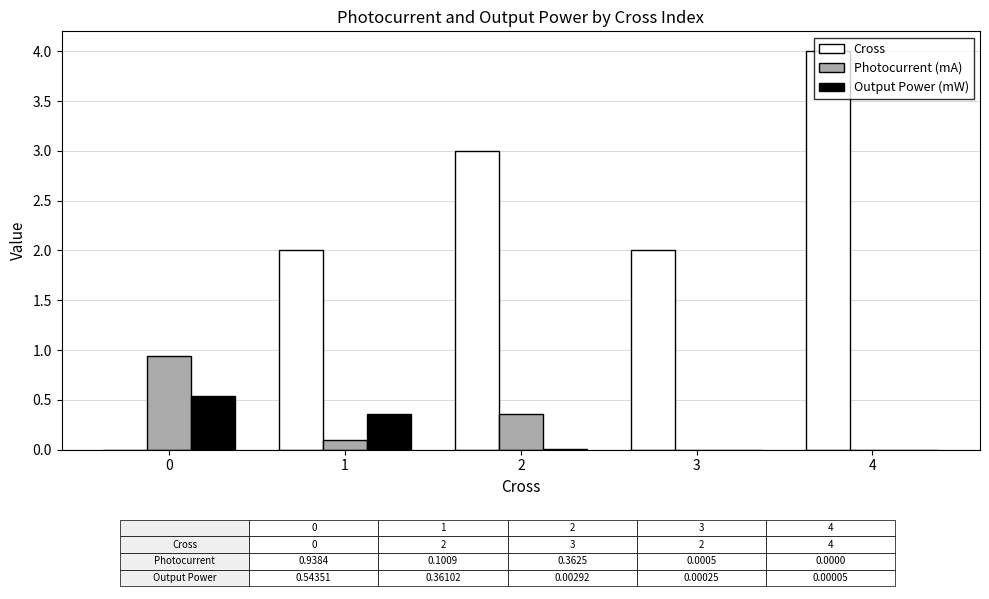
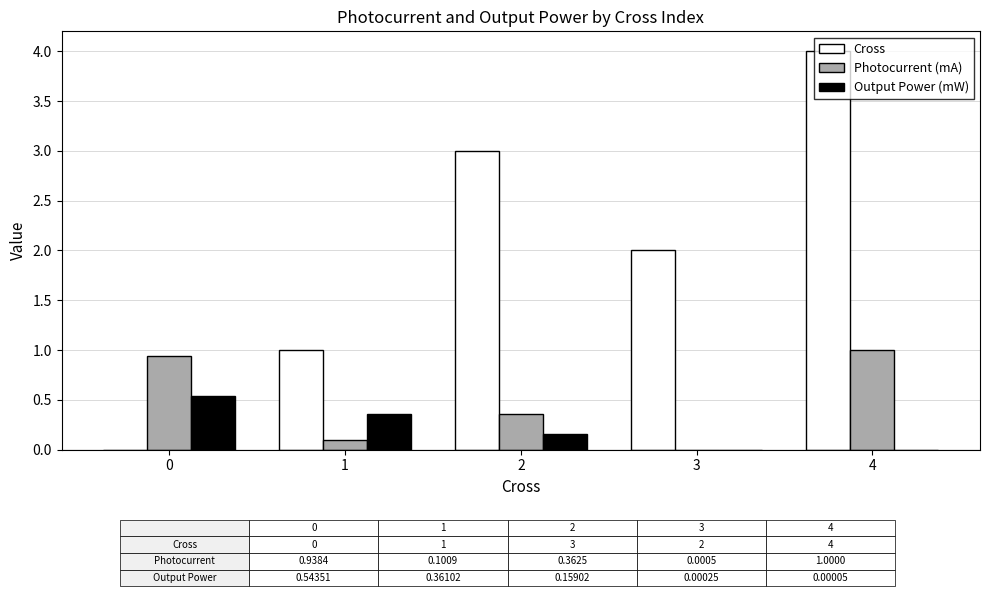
Cross, 1: 2 -> 1
Output Power (mW), 2: 0.00292 -> 0.15902
Photocurrent (mA), 4: 0.0000 -> 1.0000
